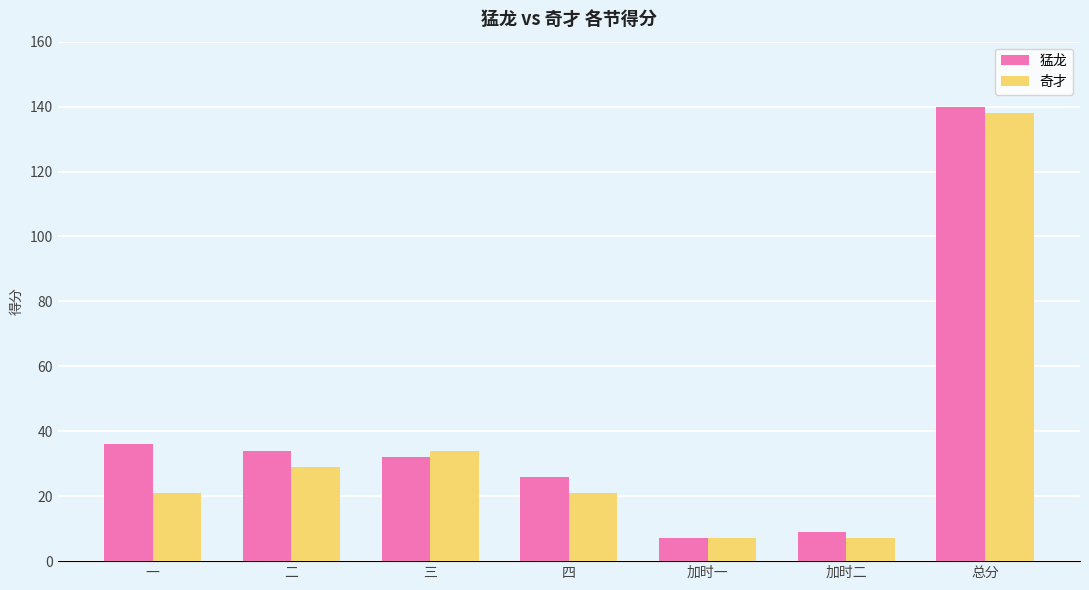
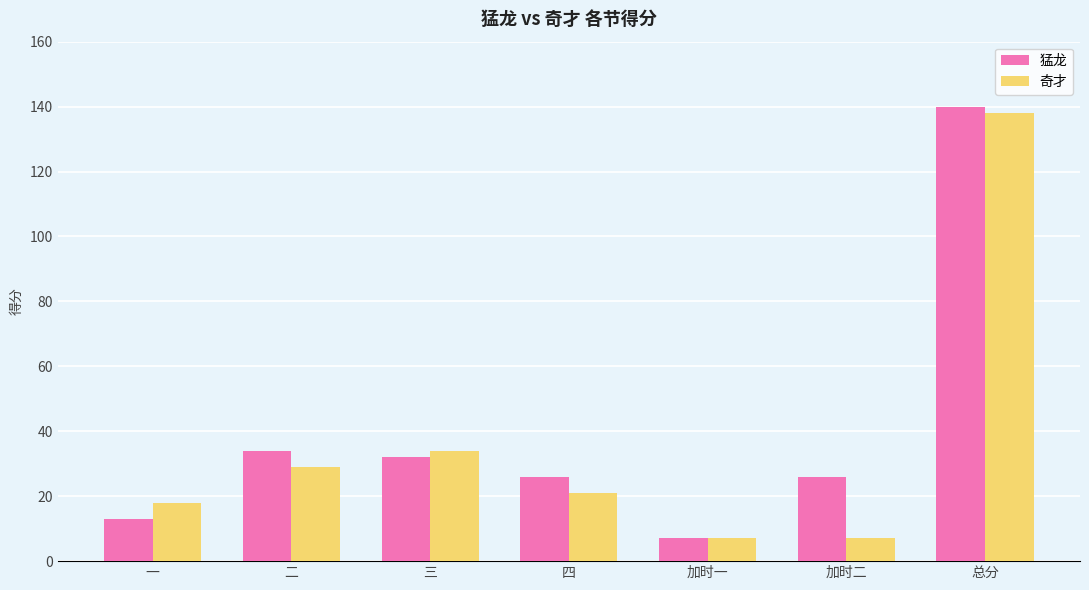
猛龙, 一: 36 -> 13
奇才, 一: 21 -> 18
猛龙, 加时二: 9 -> 26
